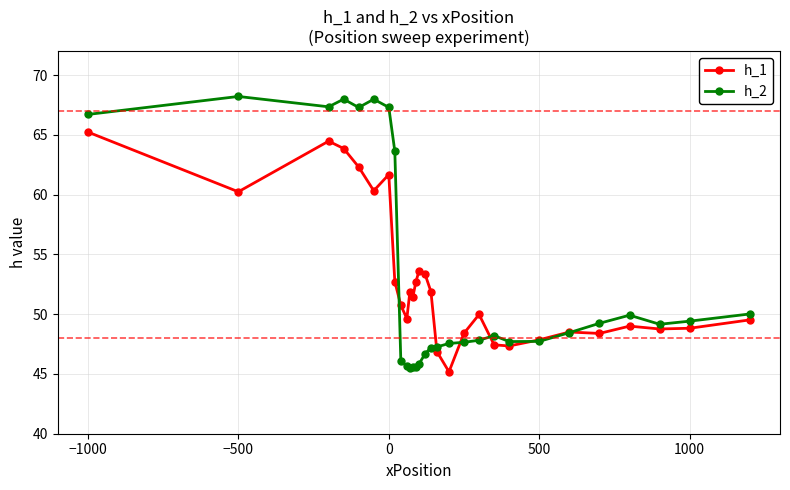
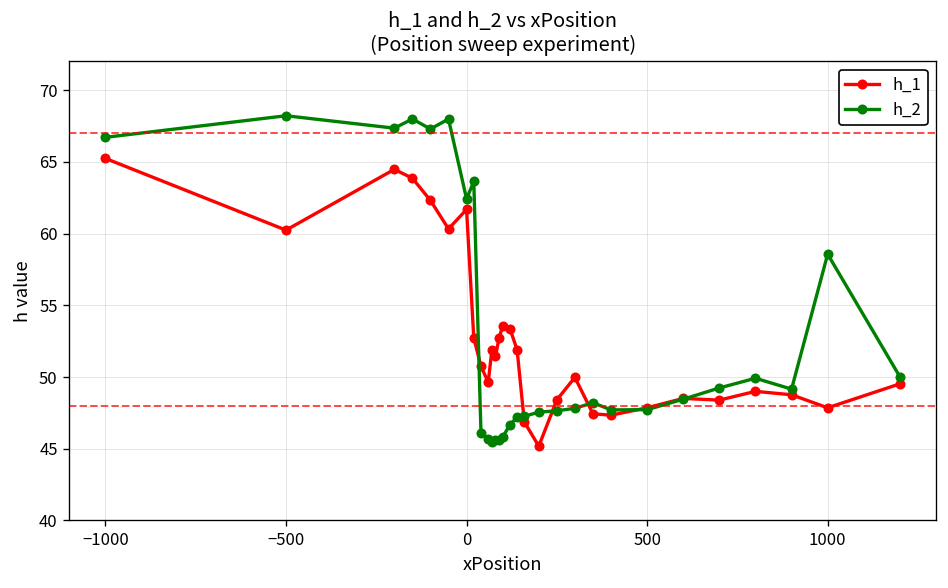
h_2, 0: 67.3 -> 62.4
h_1, 1000: 48.8 -> 47.9
h_2, 1000: 49.4 -> 58.6
